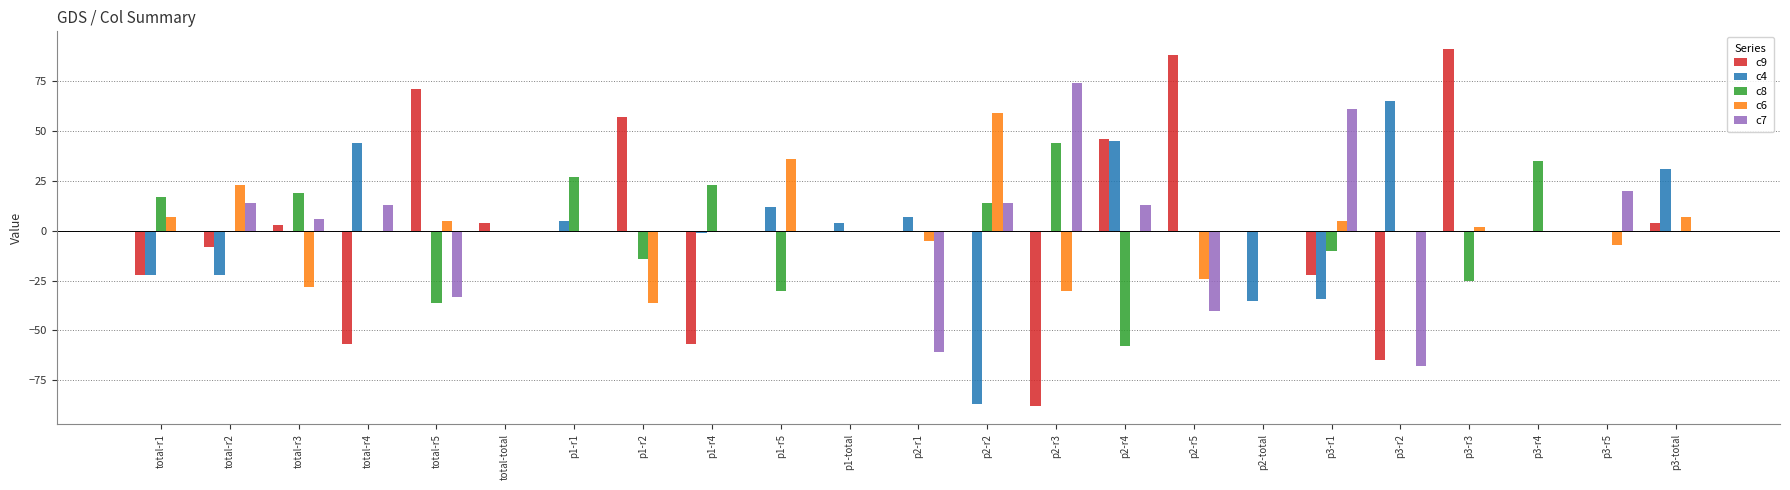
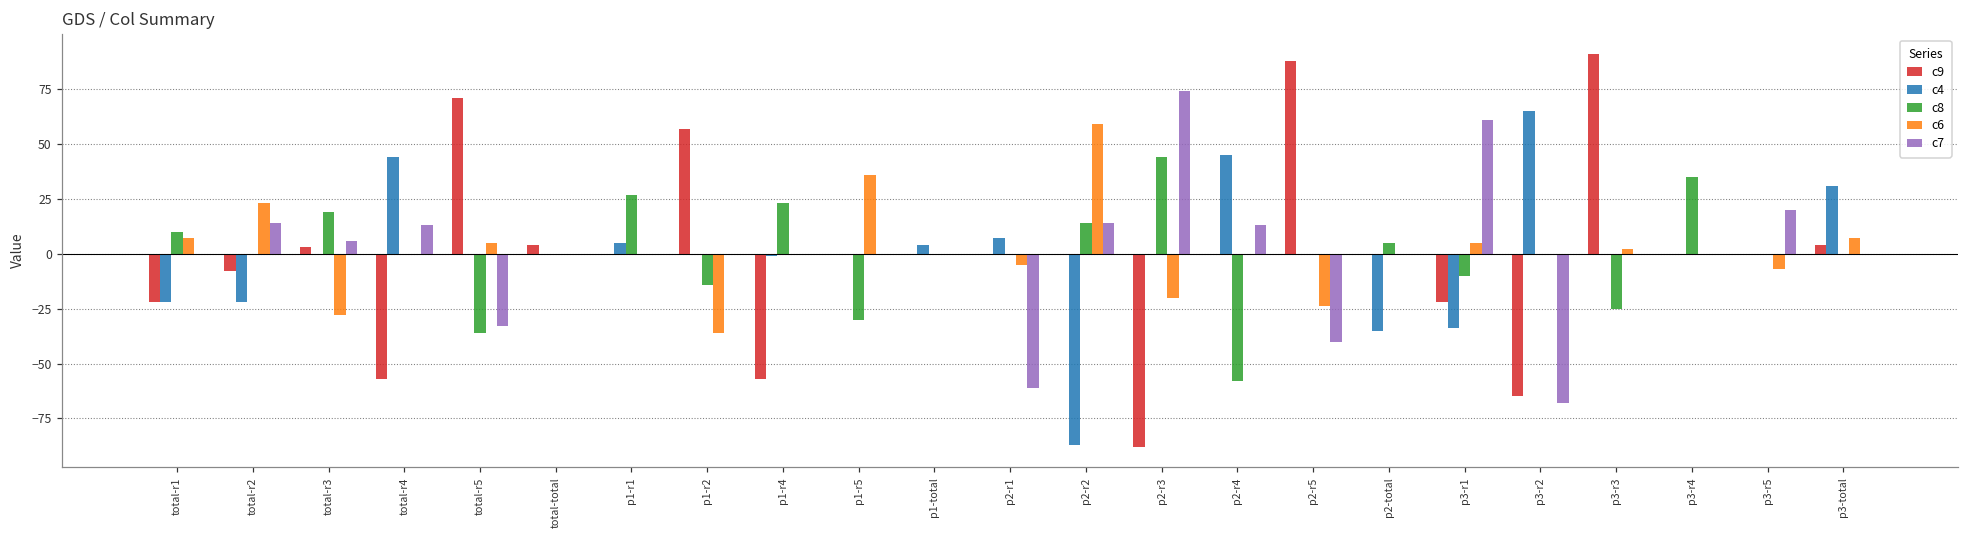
c8, total-r1: 17 -> 10
c4, p1-r5: 12 -> 0
c6, p2-r3: -30 -> -20
c9, p2-r4: 46 -> 0
c8, p2-total: 0 -> 5
